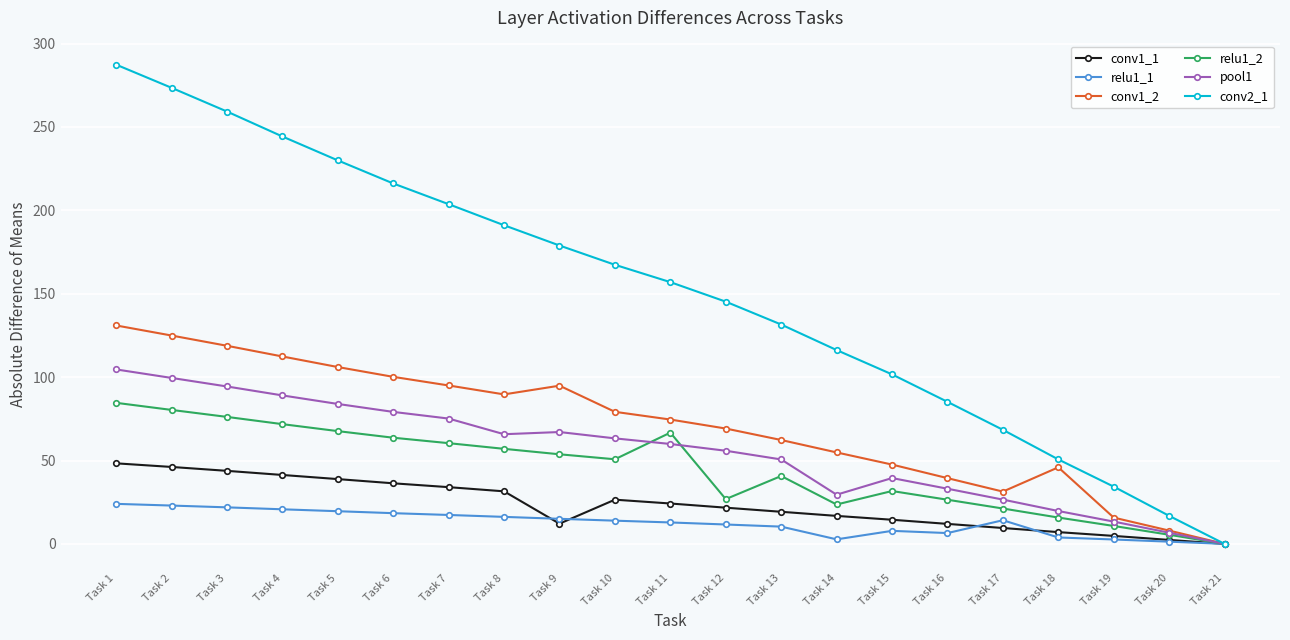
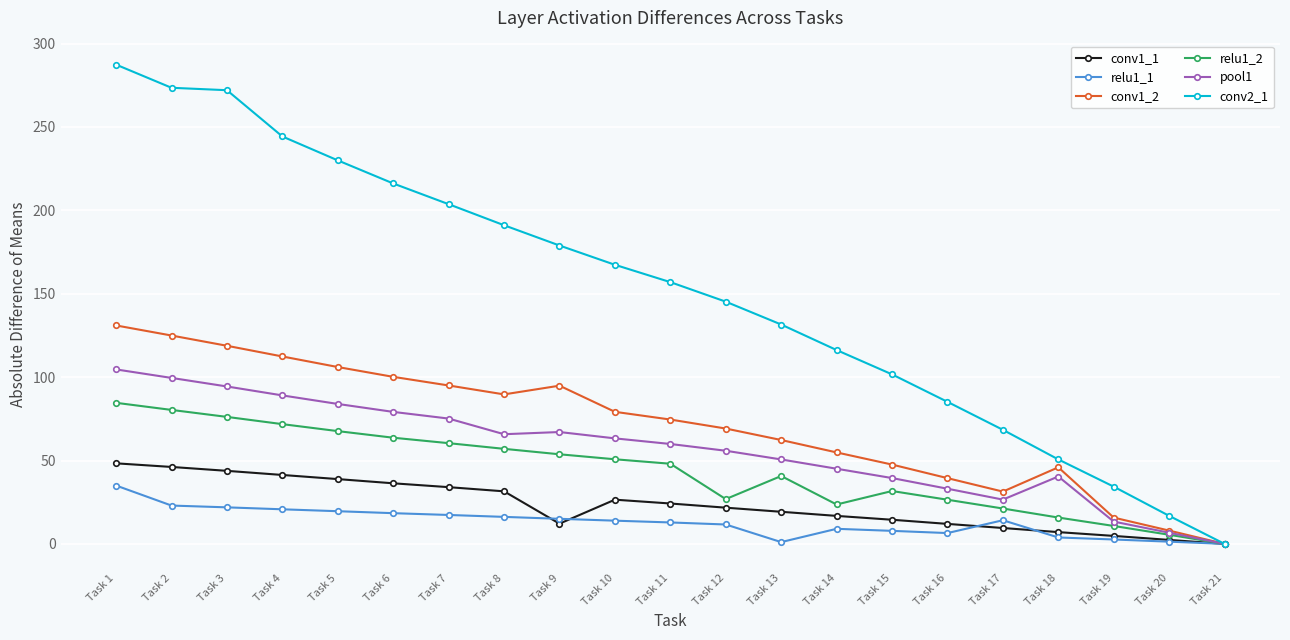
relu1_1, Task 1: 24 -> 35
conv2_1, Task 3: 259 -> 272
relu1_2, Task 11: 67 -> 48
relu1_1, Task 13: 10 -> 1
relu1_1, Task 14: 3 -> 9
pool1, Task 14: 29 -> 45
pool1, Task 18: 20 -> 40
